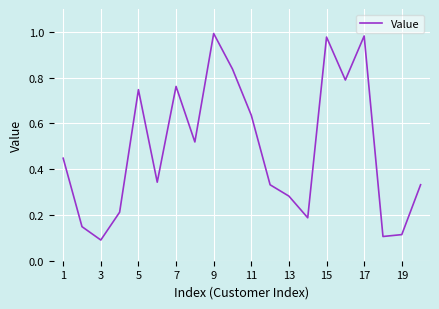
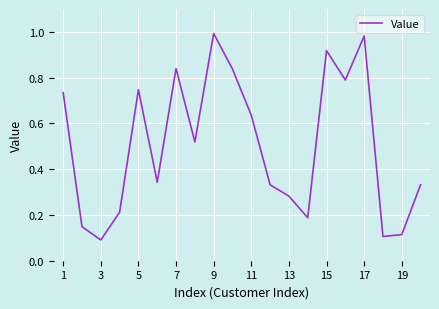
1: 0.45 -> 0.73
7: 0.76 -> 0.84
15: 0.98 -> 0.92
